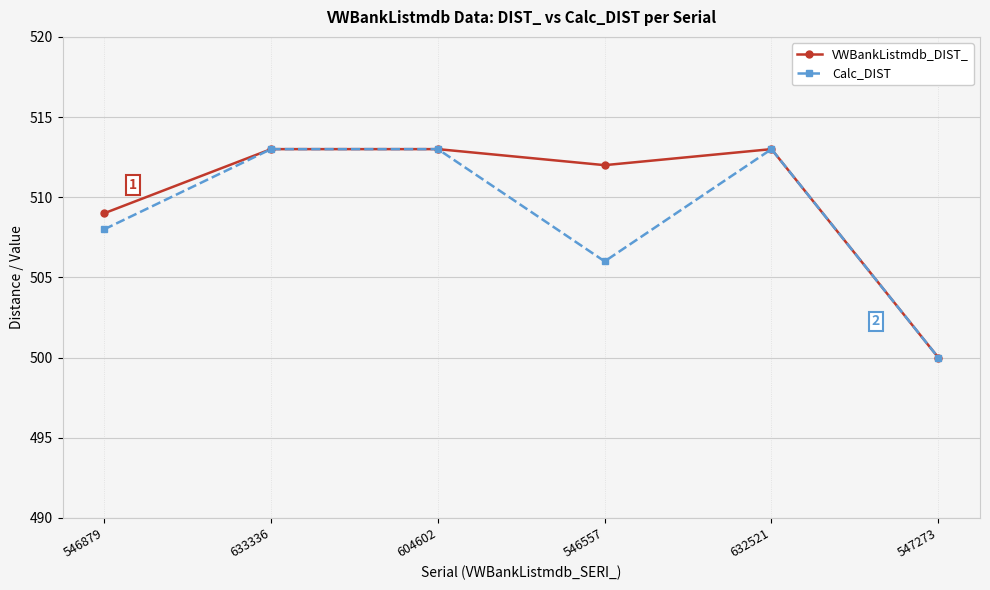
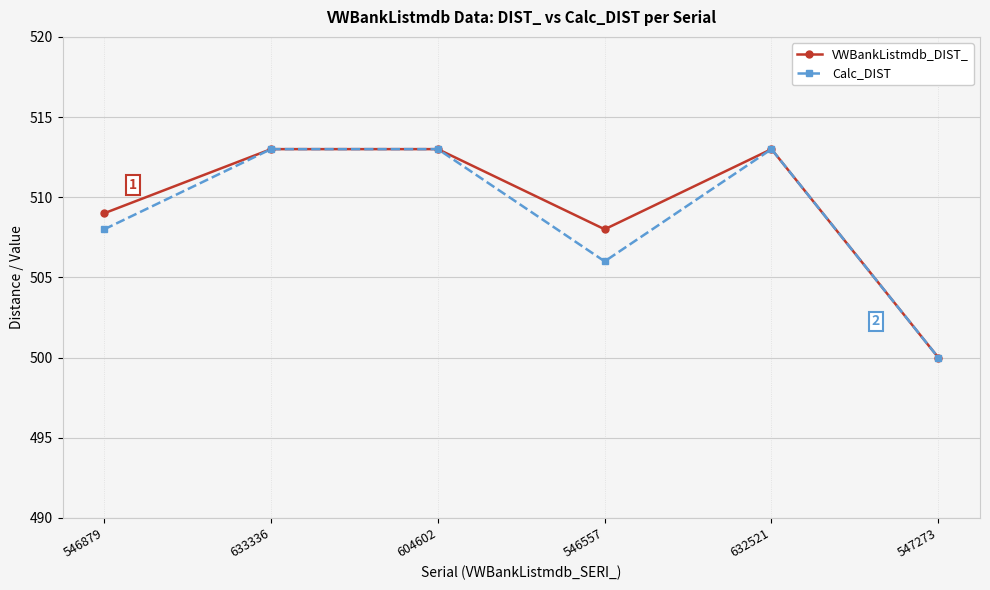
VWBankListmdb_DIST_, 546557: 512 -> 508
